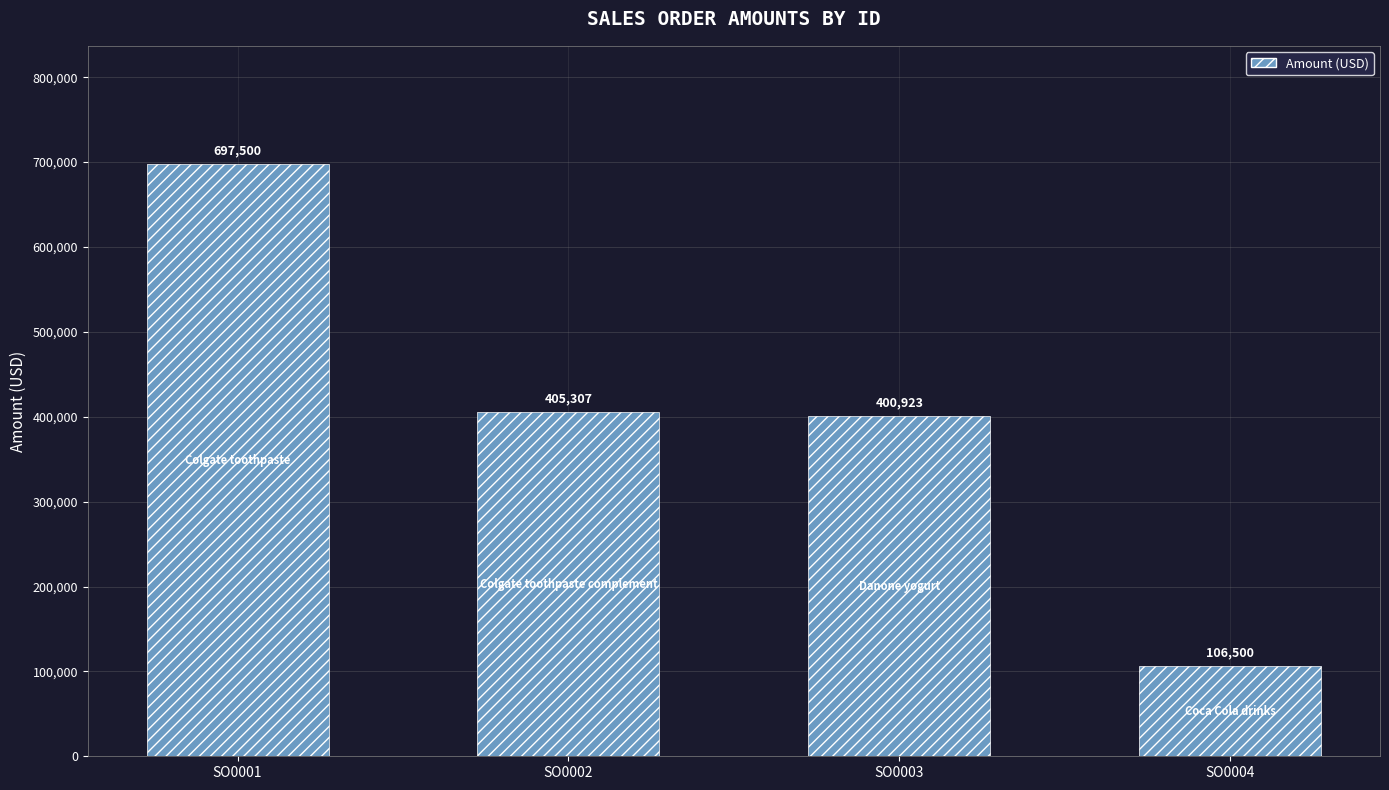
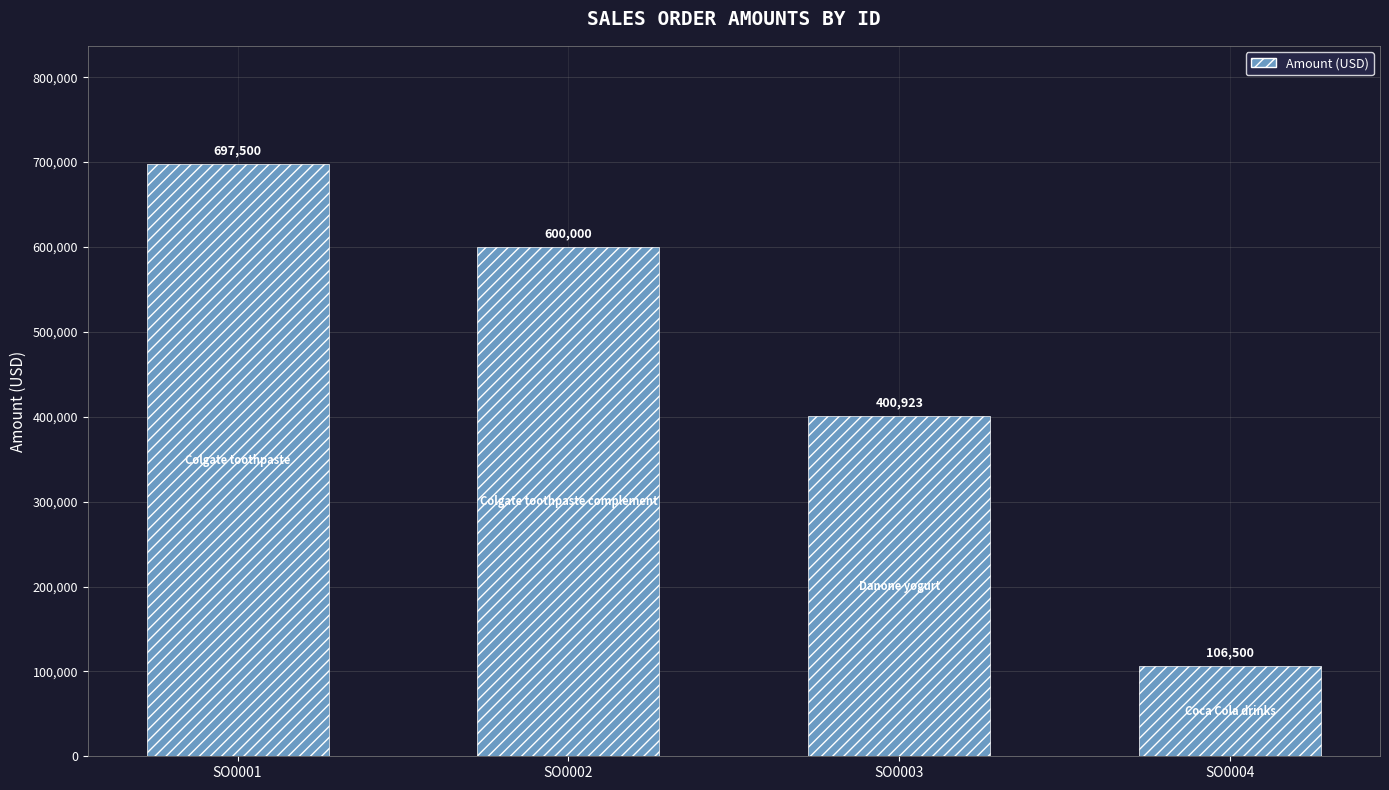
SO0002: 405,307 -> 600,000
